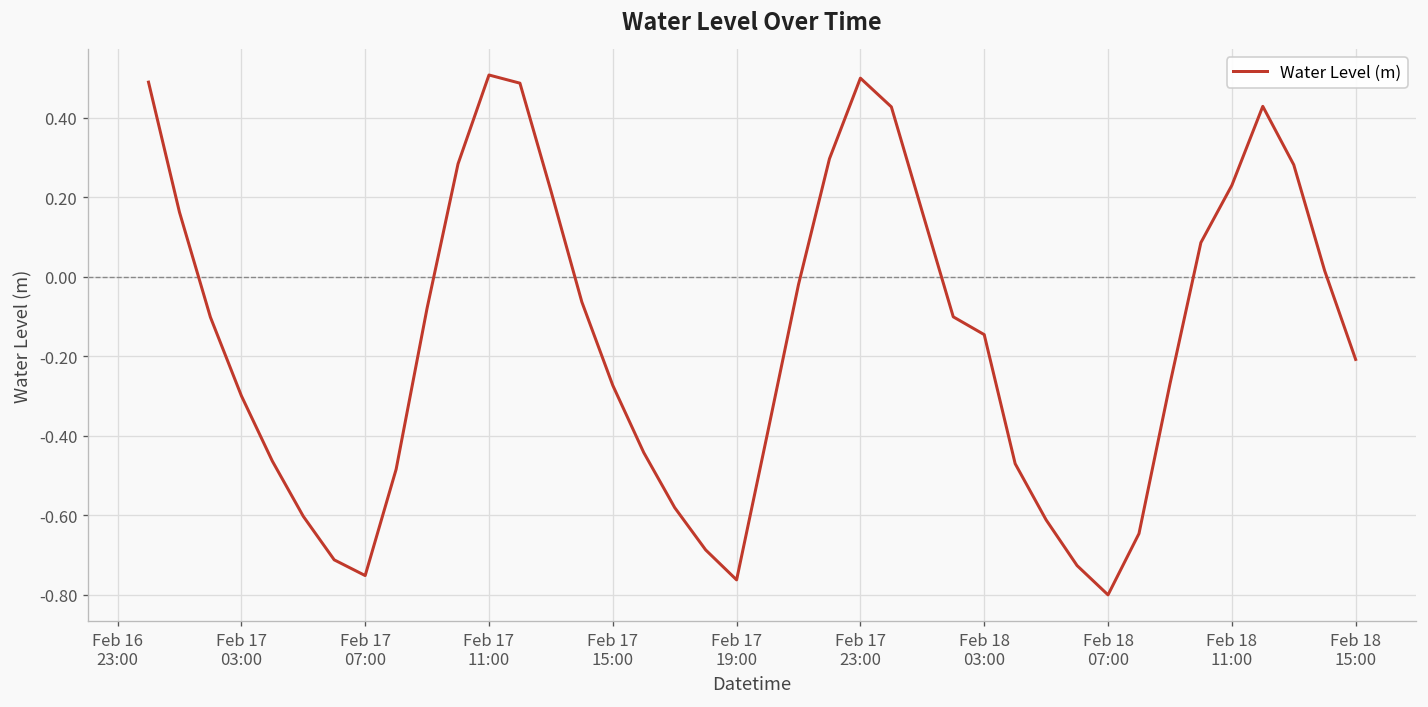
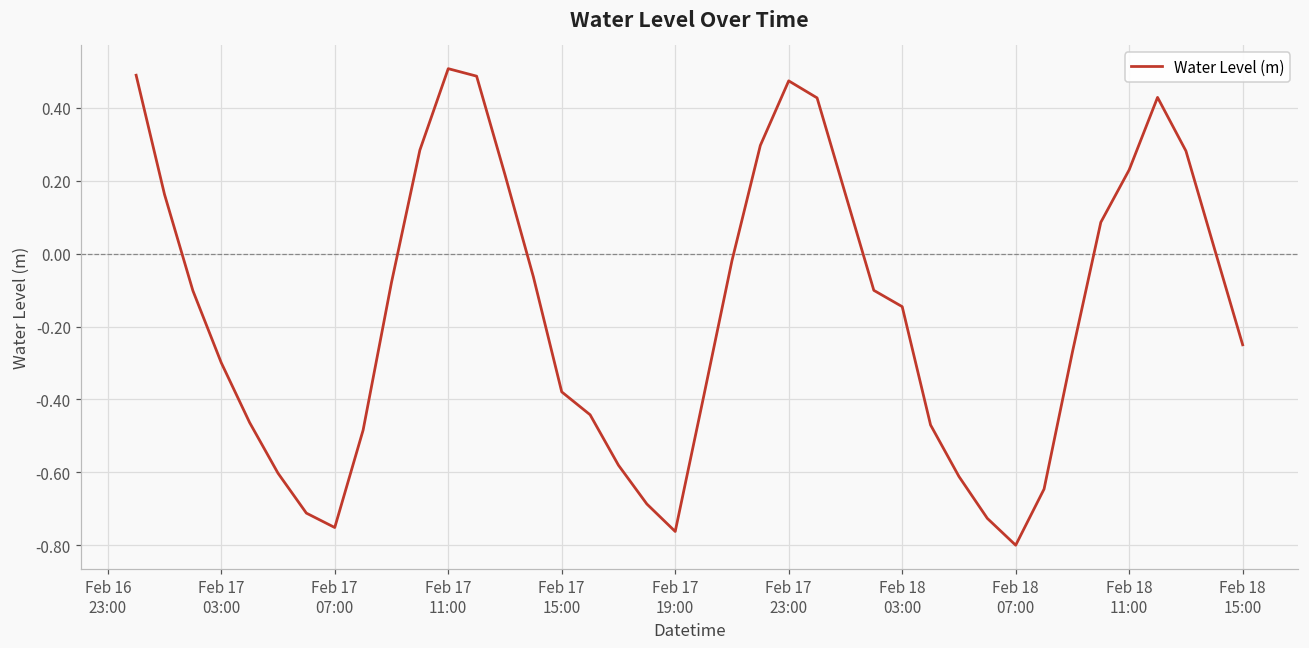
Feb 17 15:00: -0.27 -> -0.38
Feb 17 23:00: 0.50 -> 0.47
Feb 18 15:00: -0.21 -> -0.25
